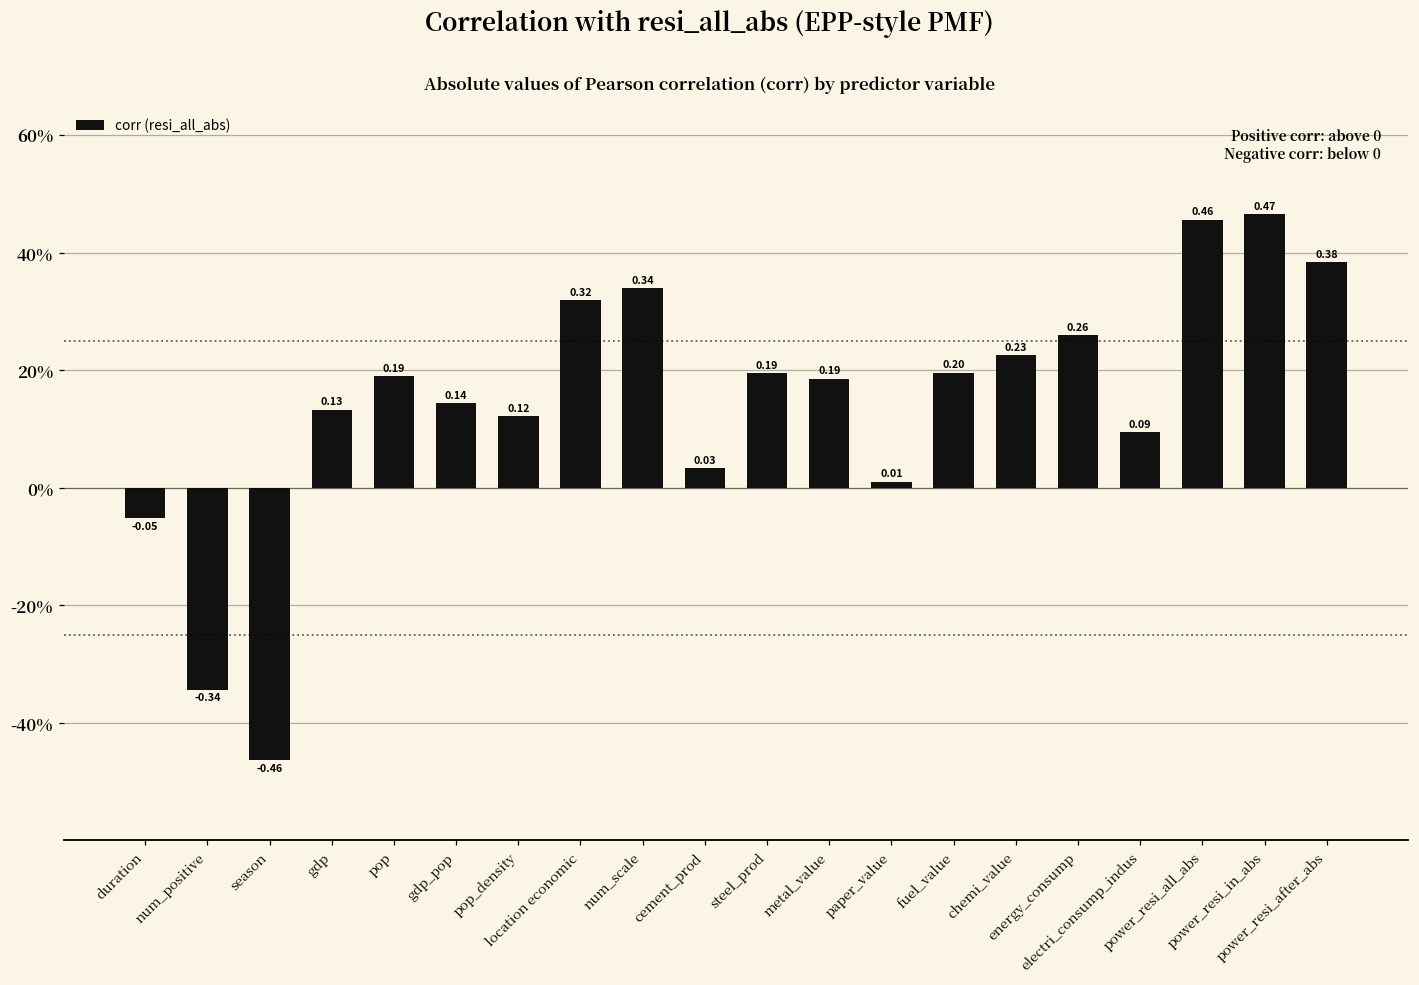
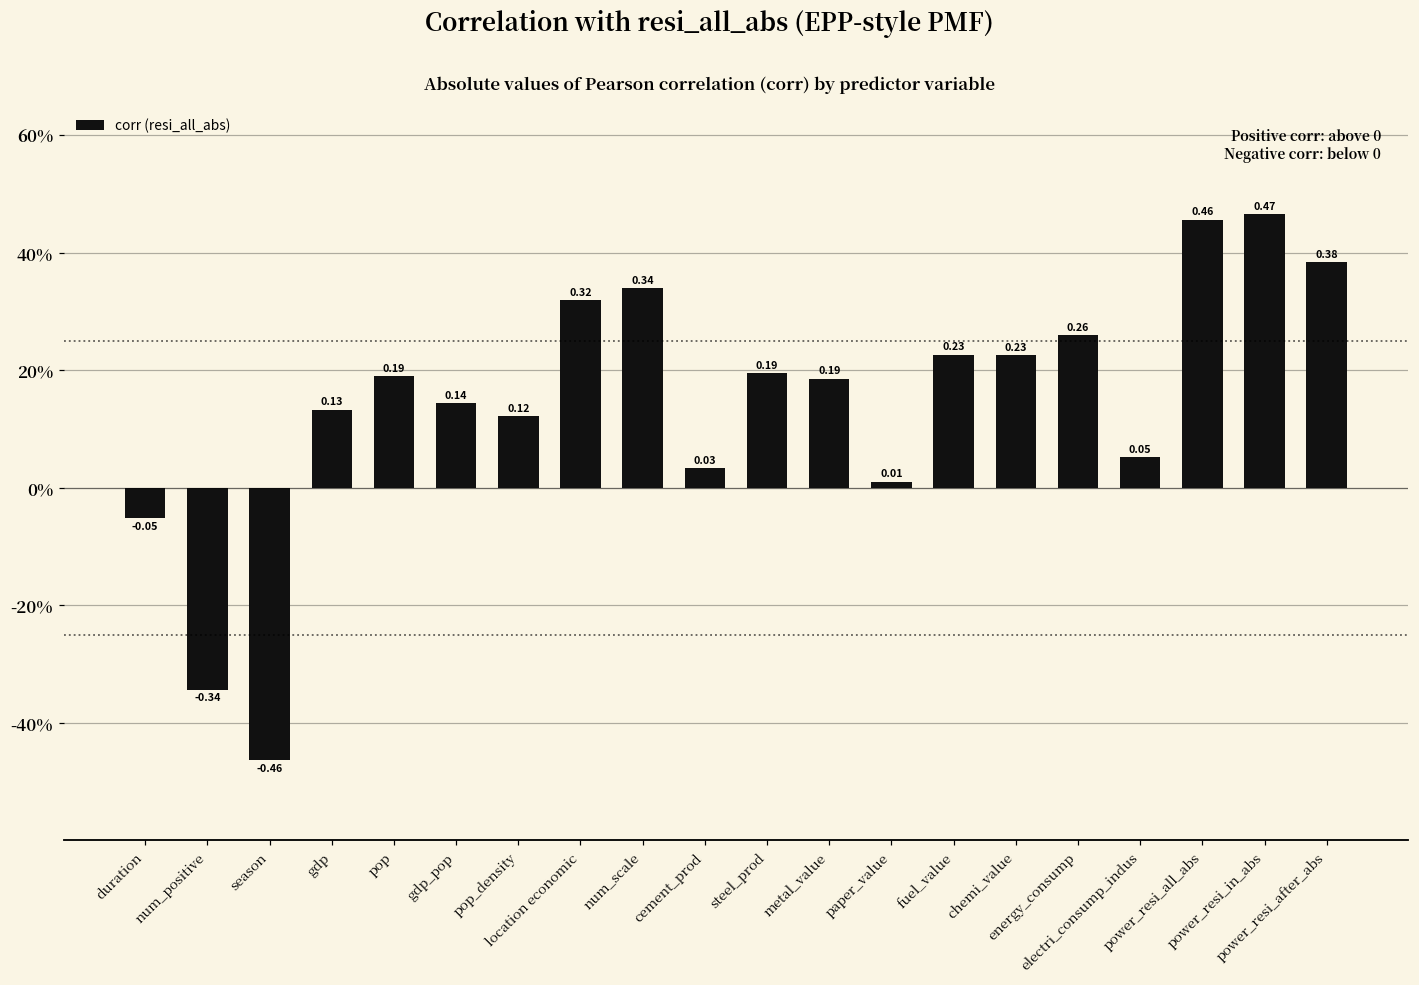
fuel_value: 0.20 -> 0.23
electri_consump_indus: 0.09 -> 0.05
